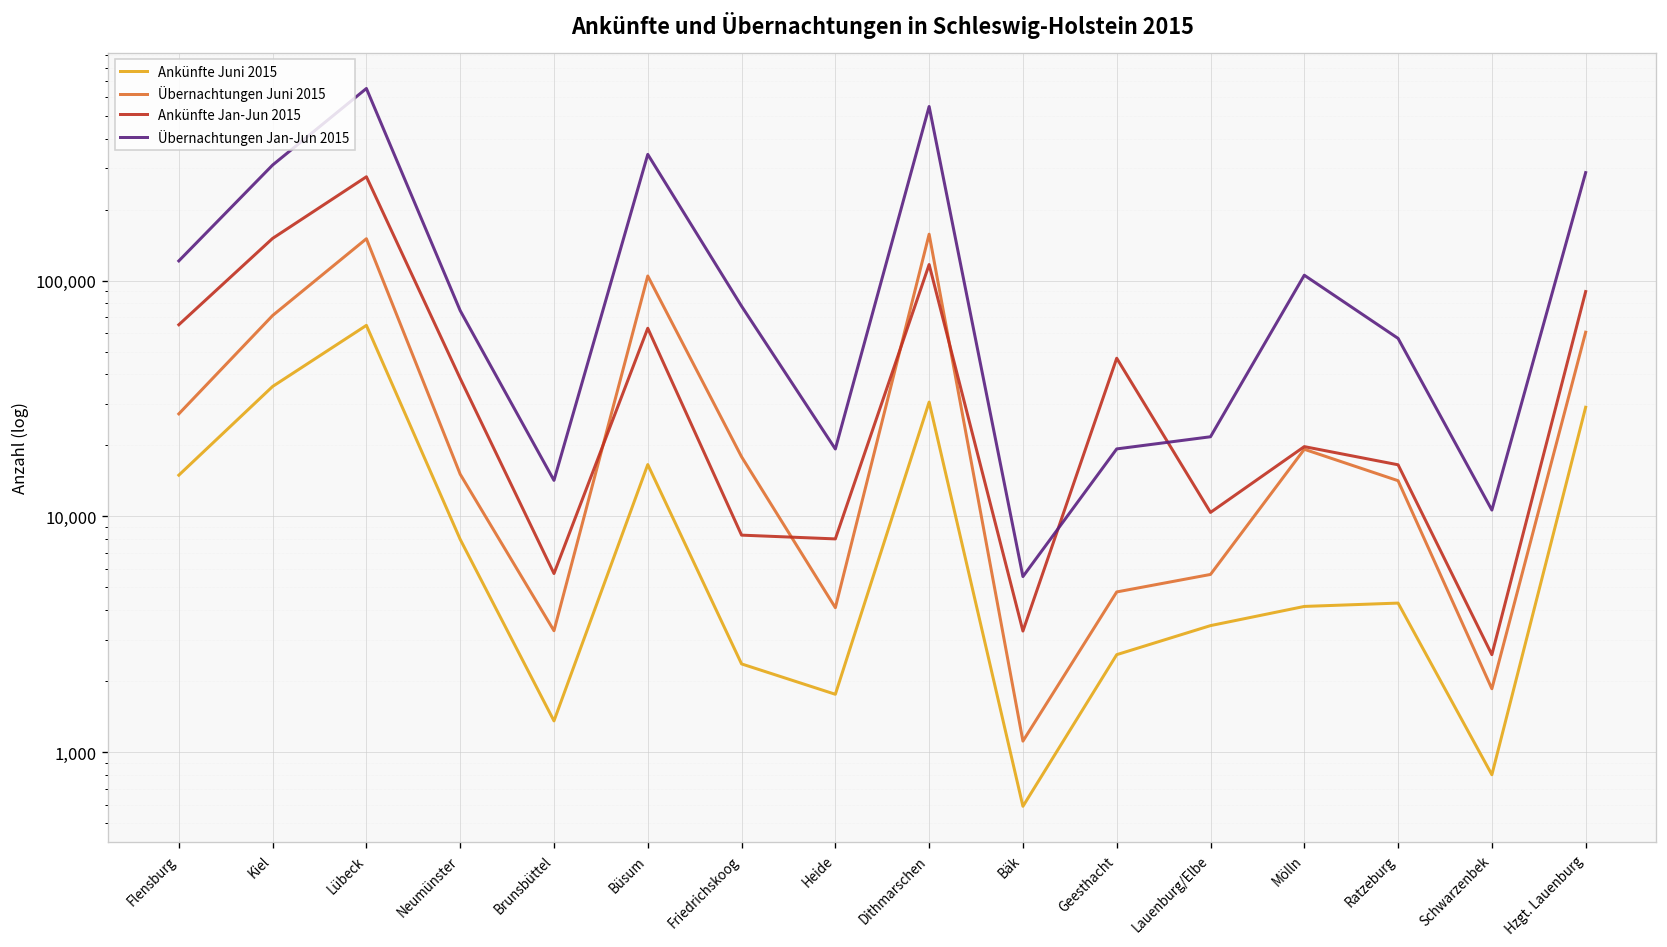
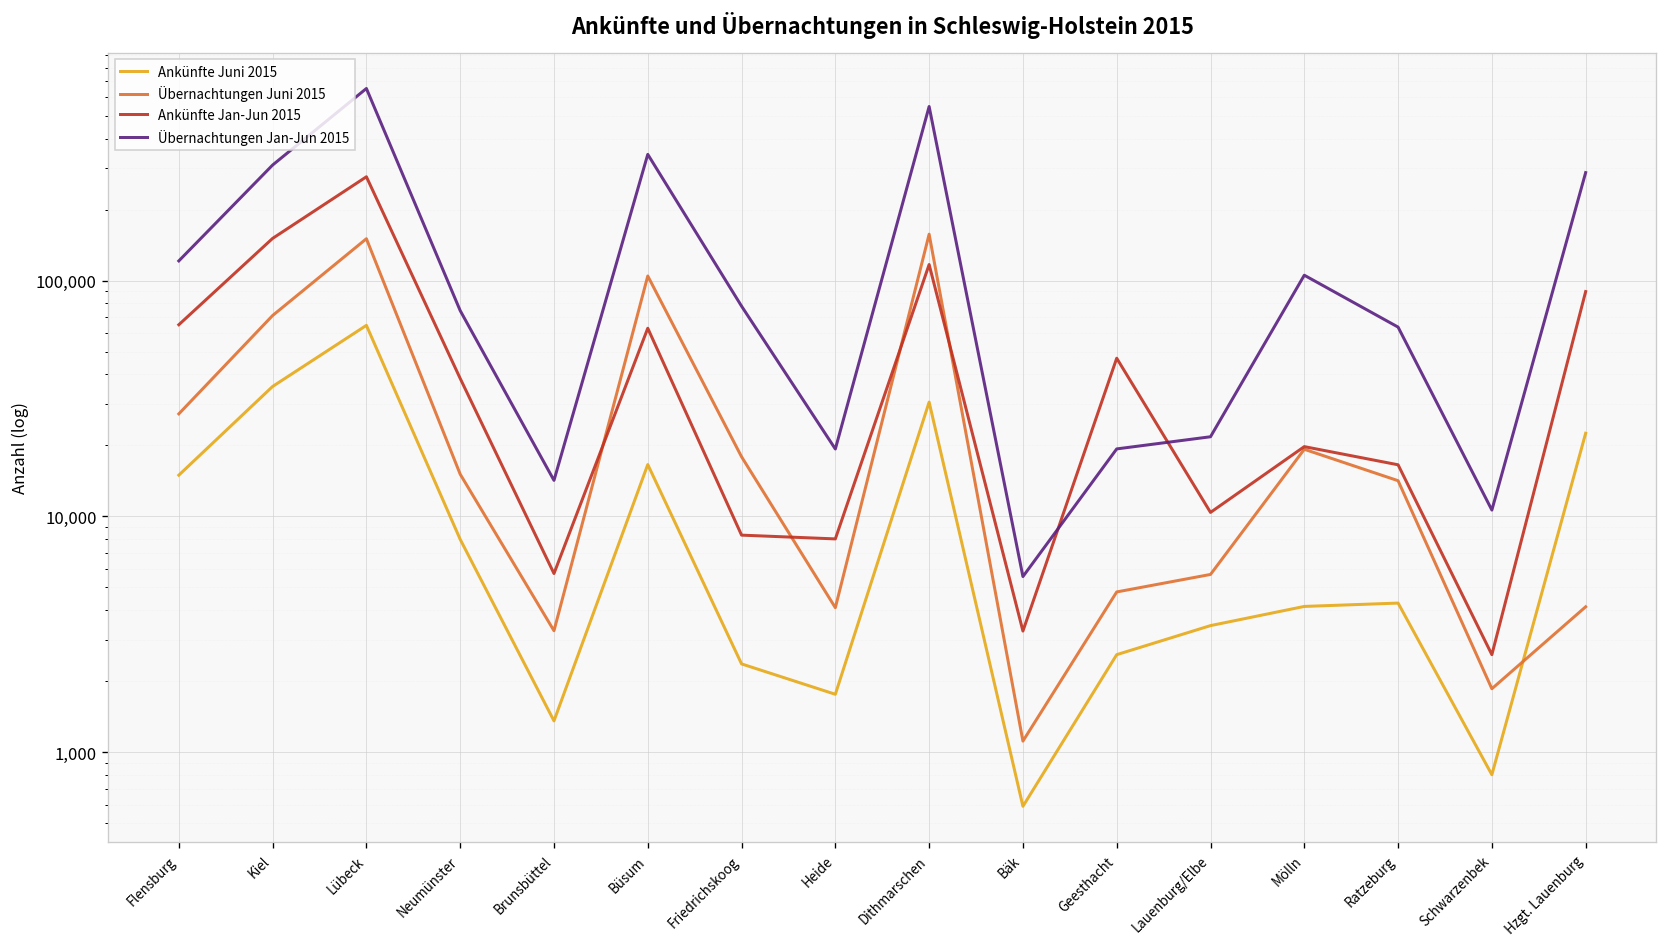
Übernachtungen Jan-Jun 2015, Ratzeburg: 57,000 -> 63,000
Ankünfte Juni 2015, Hzgt. Lauenburg: 29,000 -> 23,000
Übernachtungen Juni 2015, Hzgt. Lauenburg: 60,000 -> 4,100
